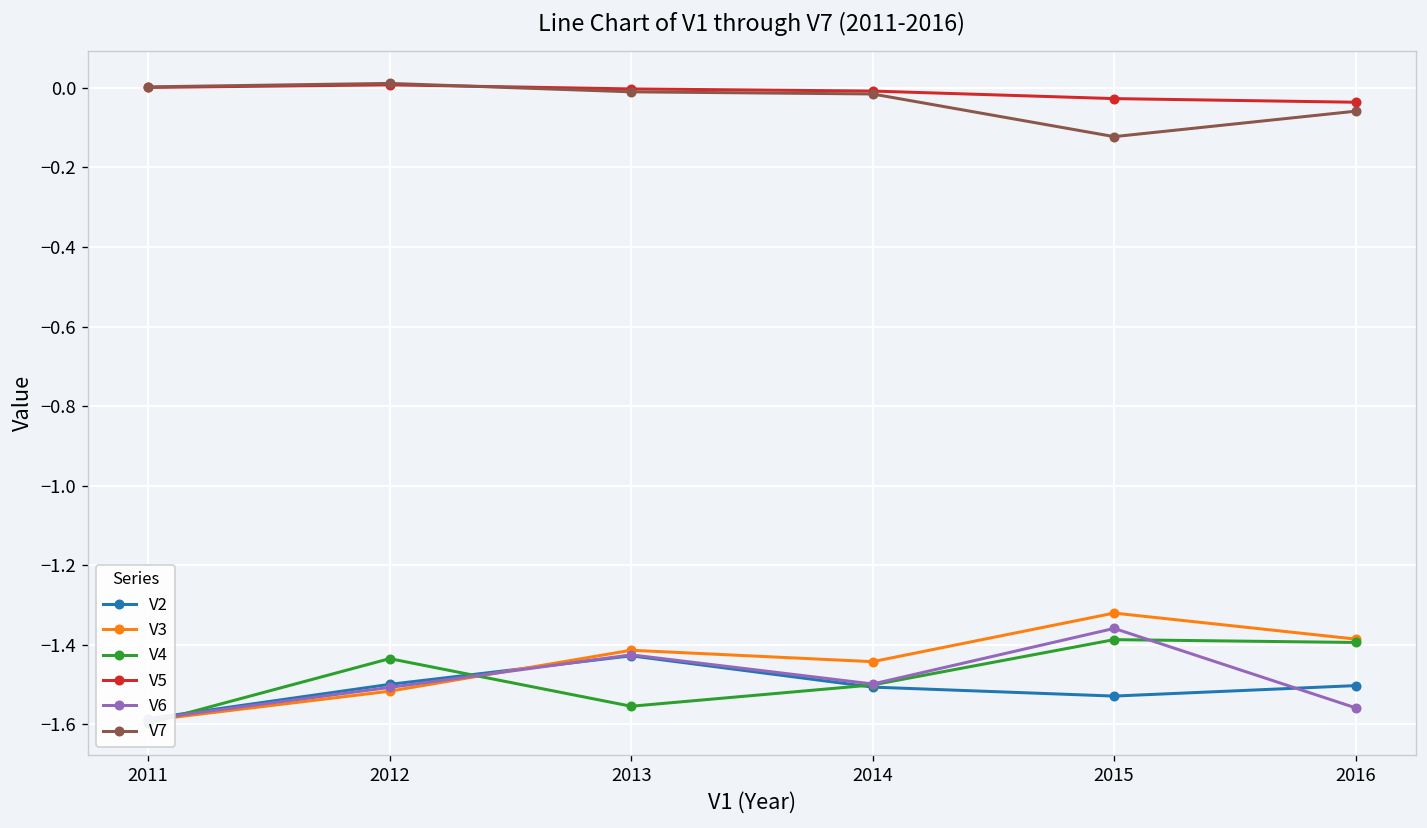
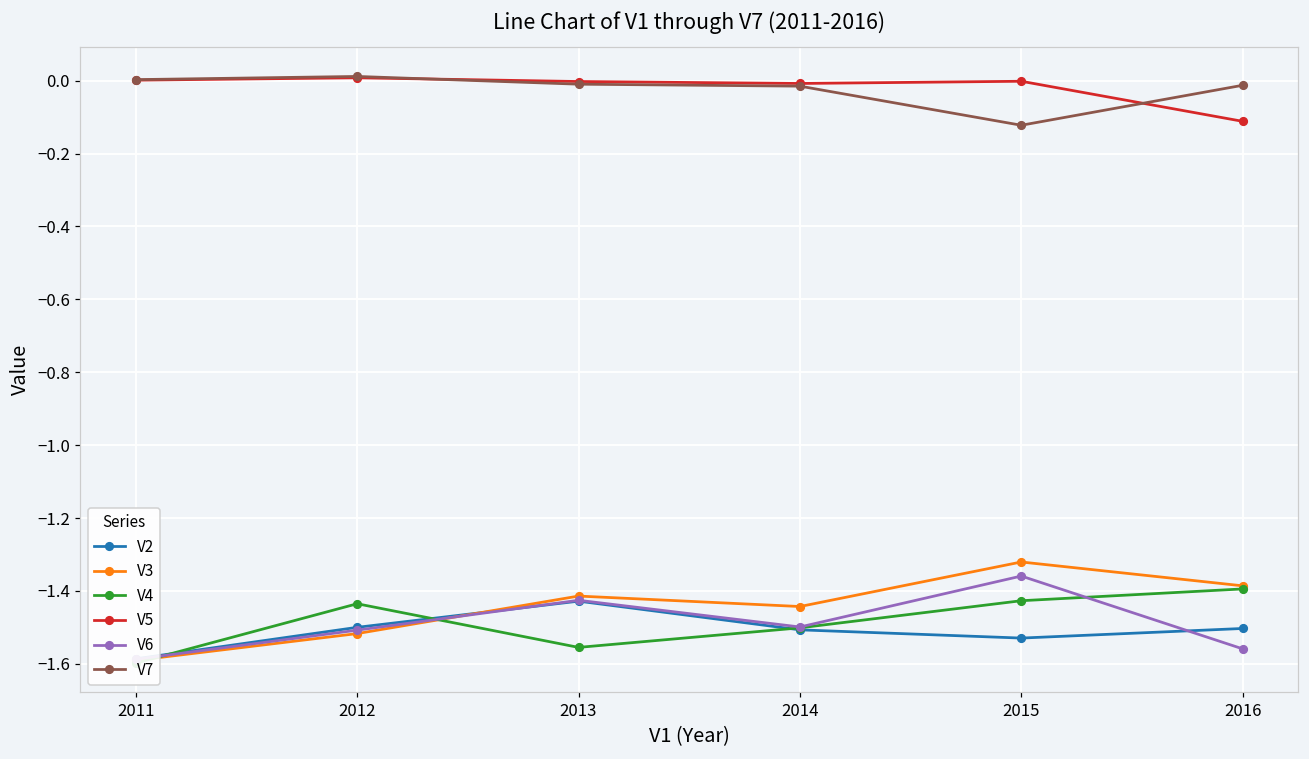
V4, 2015: -1.39 -> -1.43
V5, 2015: -0.03 -> 0.00
V5, 2016: -0.04 -> -0.11
V7, 2016: -0.06 -> -0.01
